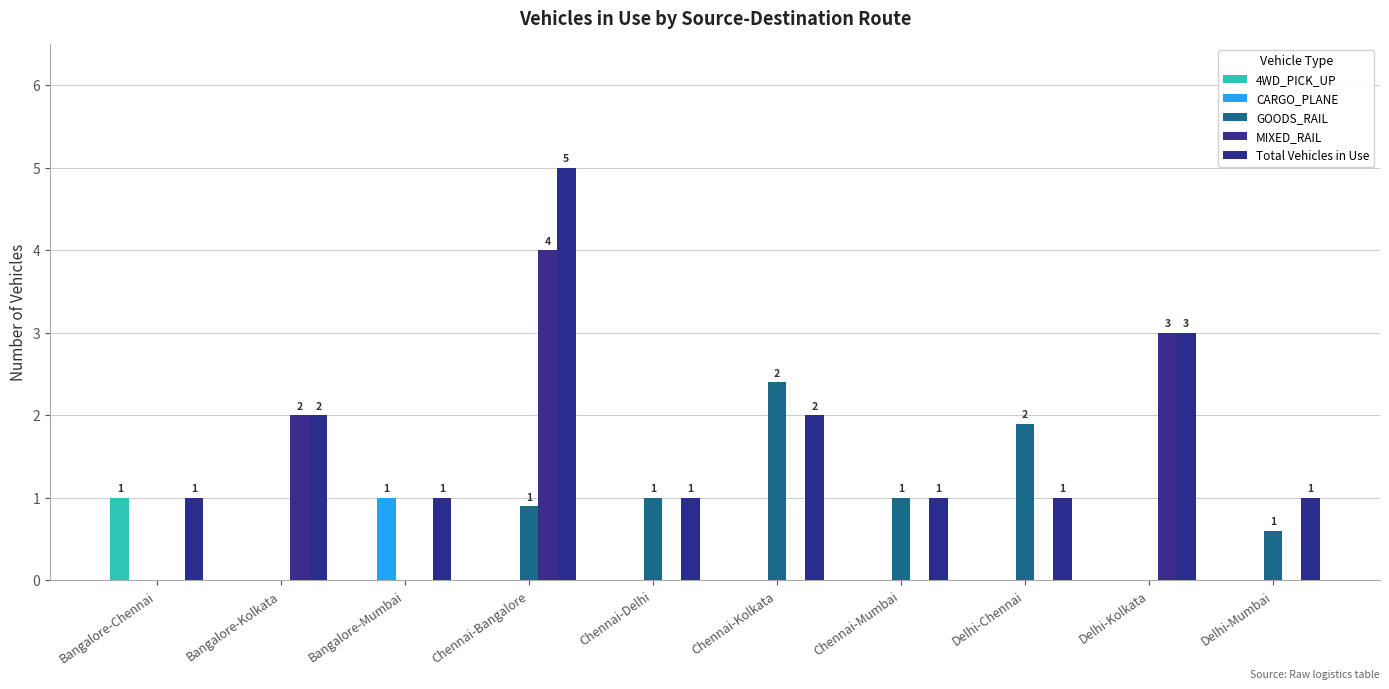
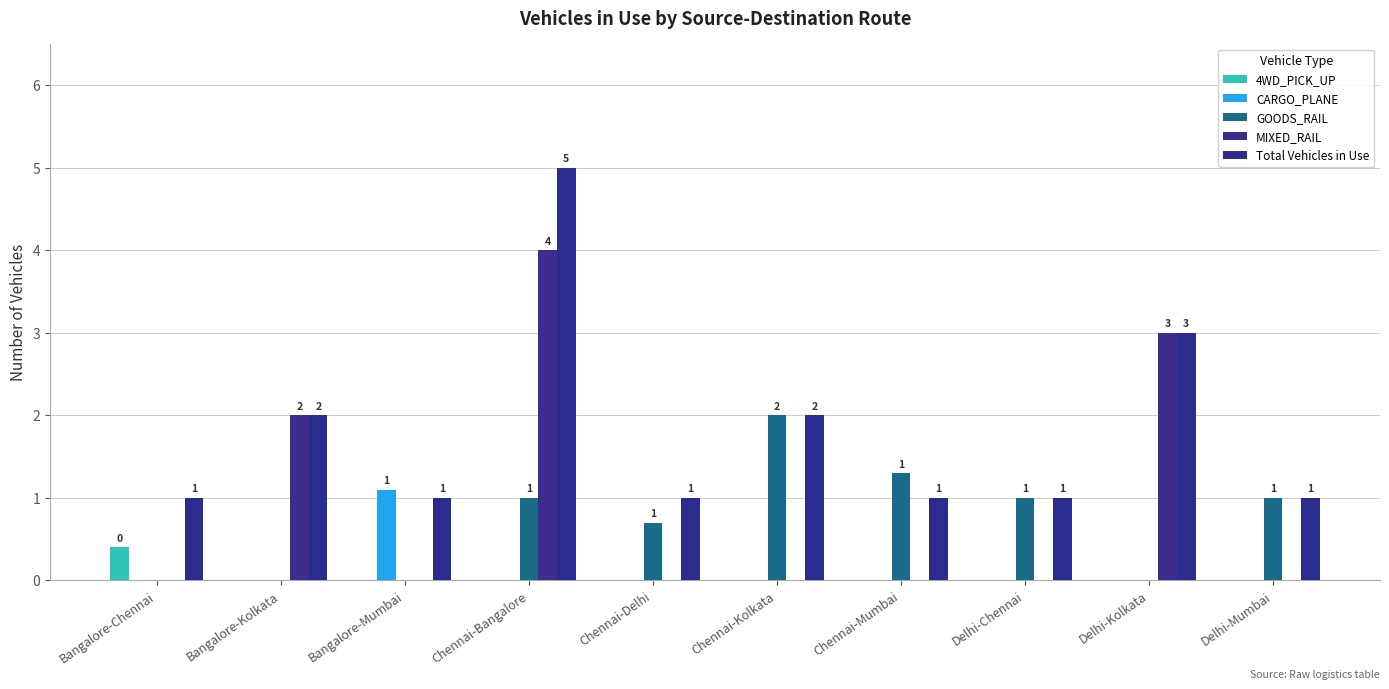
4WD_PICK_UP, Bangalore-Chennai: 1 -> 0
CARGO_PLANE, Bangalore-Mumbai: 1.0 -> 1.1
GOODS_RAIL, Chennai-Bangalore: 0.9 -> 1.0
GOODS_RAIL, Chennai-Delhi: 1.0 -> 0.7
GOODS_RAIL, Chennai-Kolkata: 2.4 -> 2.0
GOODS_RAIL, Chennai-Mumbai: 1.0 -> 1.3
GOODS_RAIL, Delhi-Chennai: 2 -> 1
GOODS_RAIL, Delhi-Mumbai: 0.6 -> 1.0
